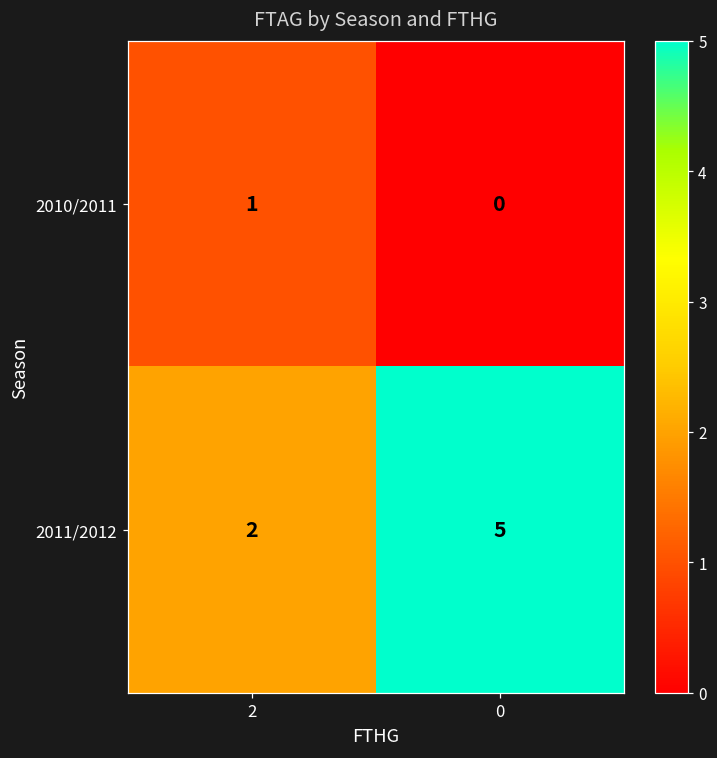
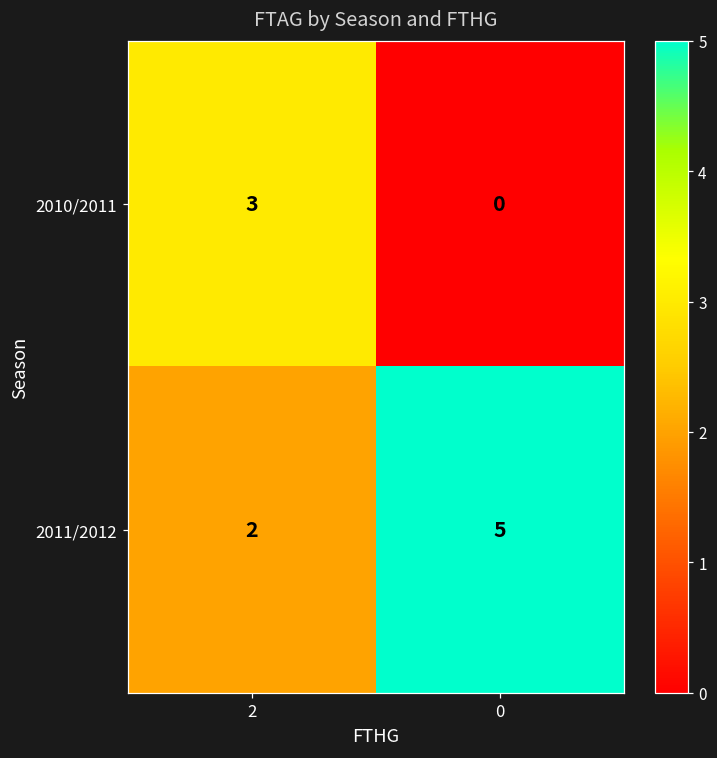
2010/2011, 2: 1 -> 3
